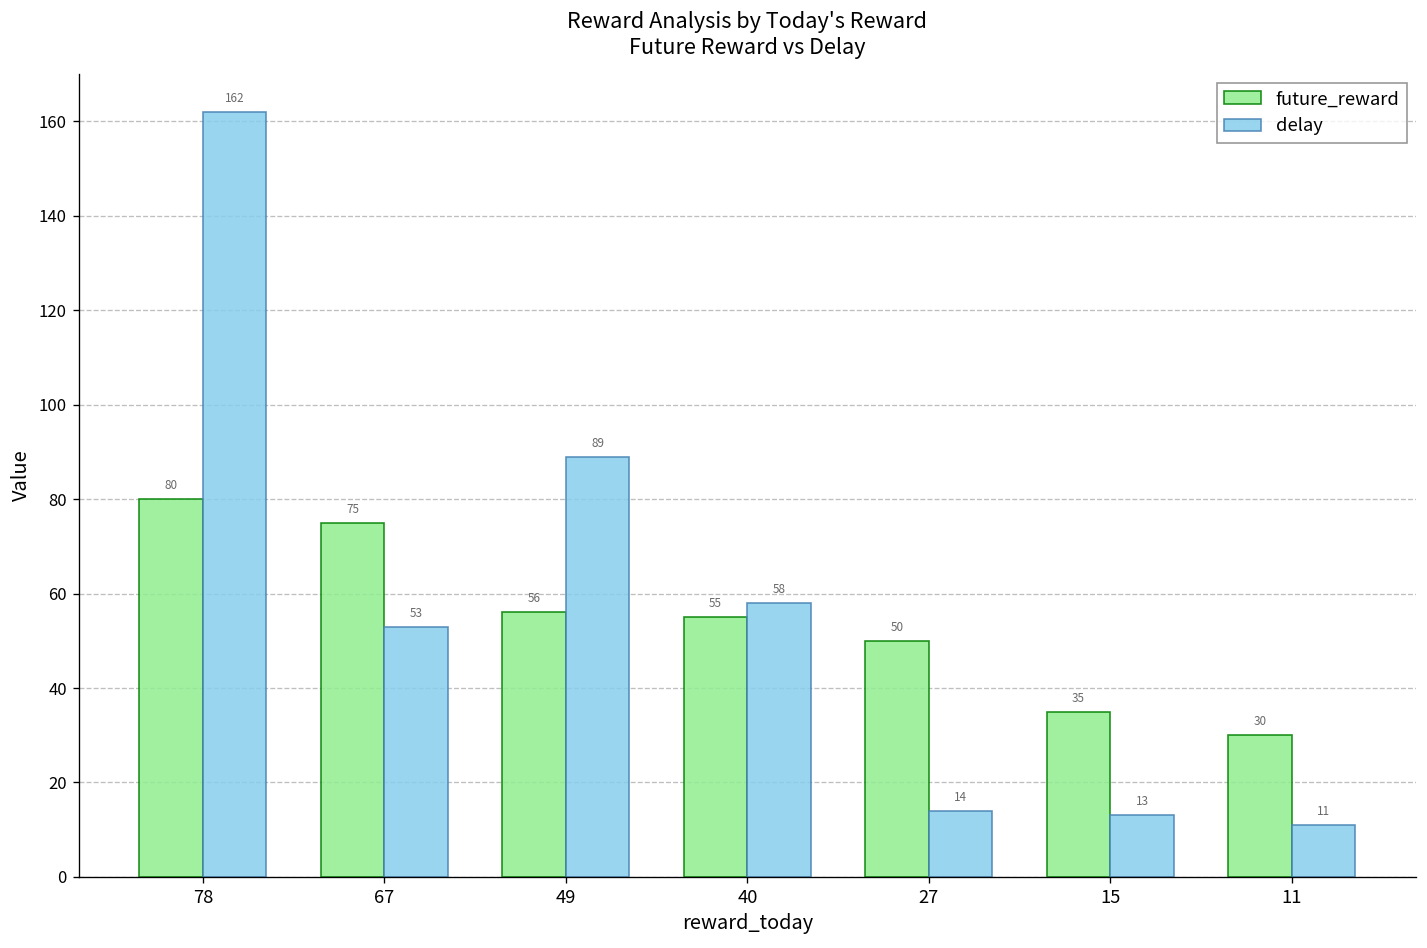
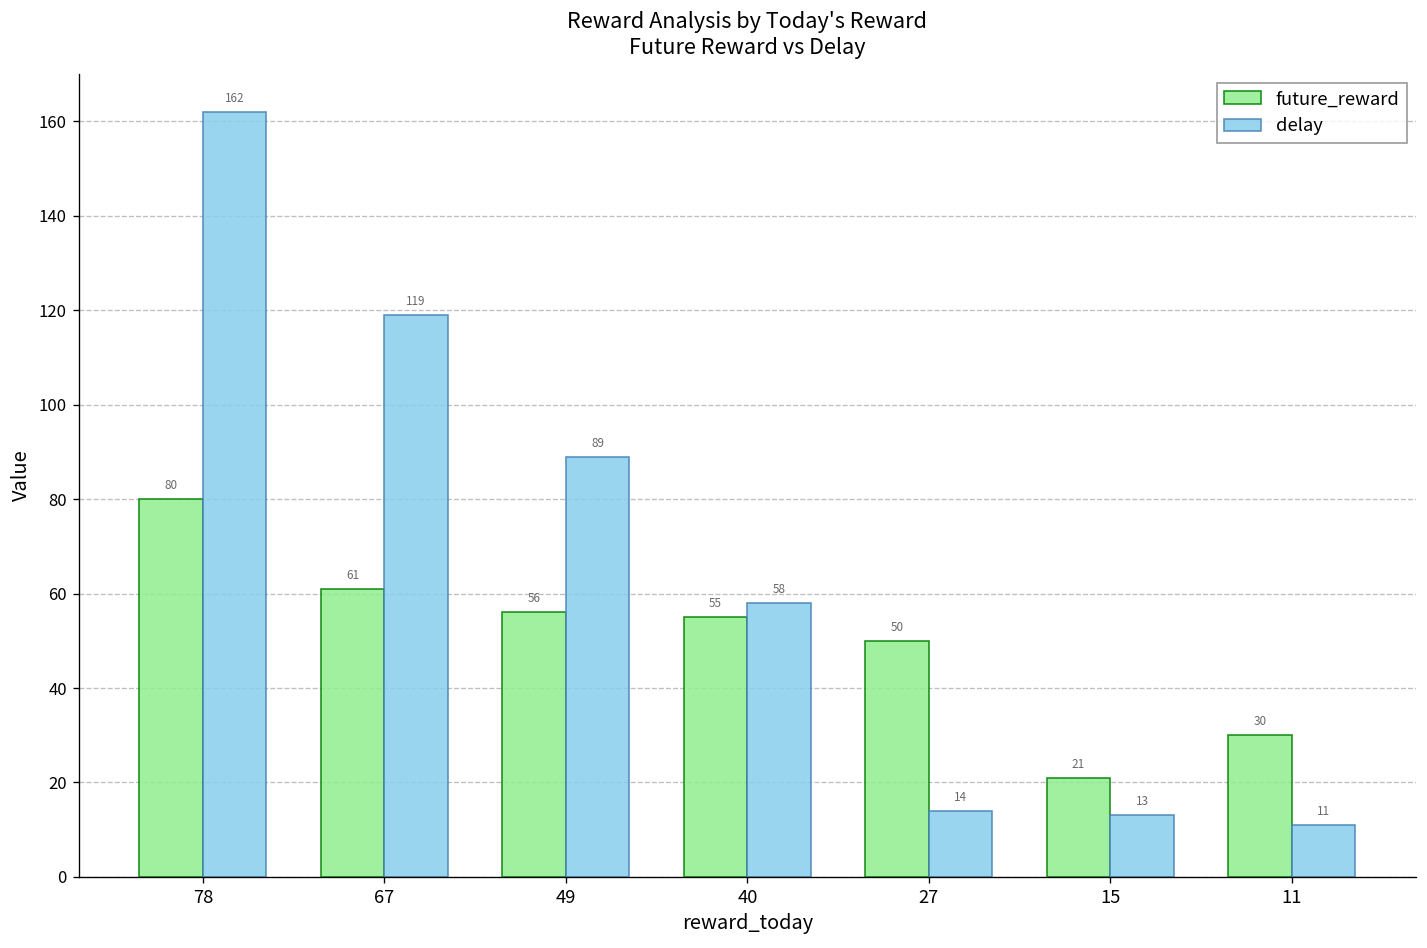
future_reward, 67: 75 -> 61
delay, 67: 53 -> 119
future_reward, 15: 35 -> 21
